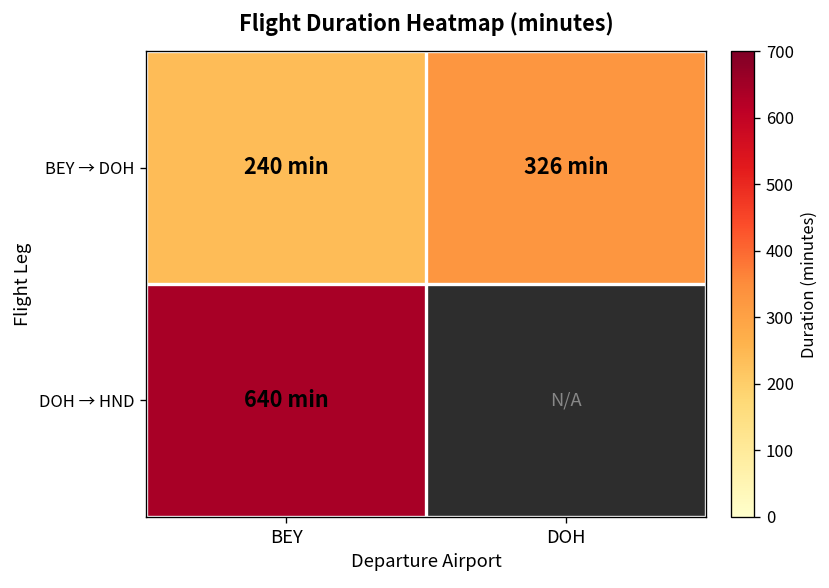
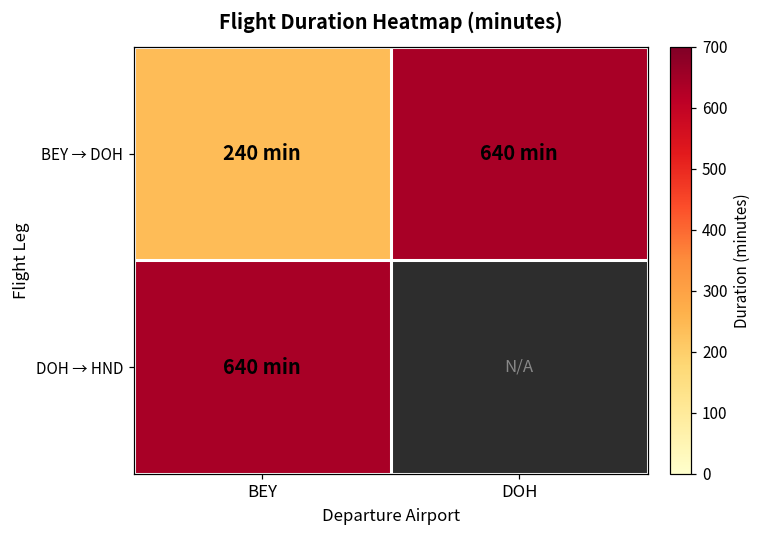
BEY → DOH, DOH: 326 -> 640
